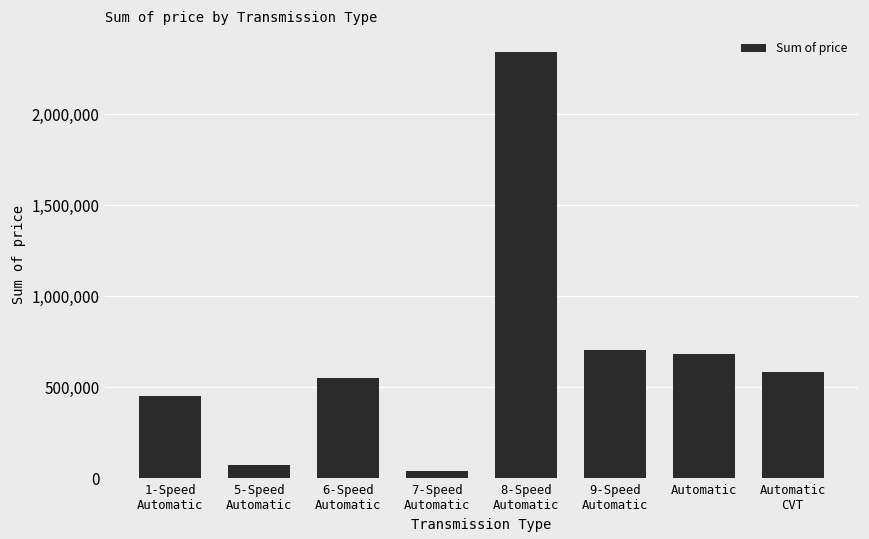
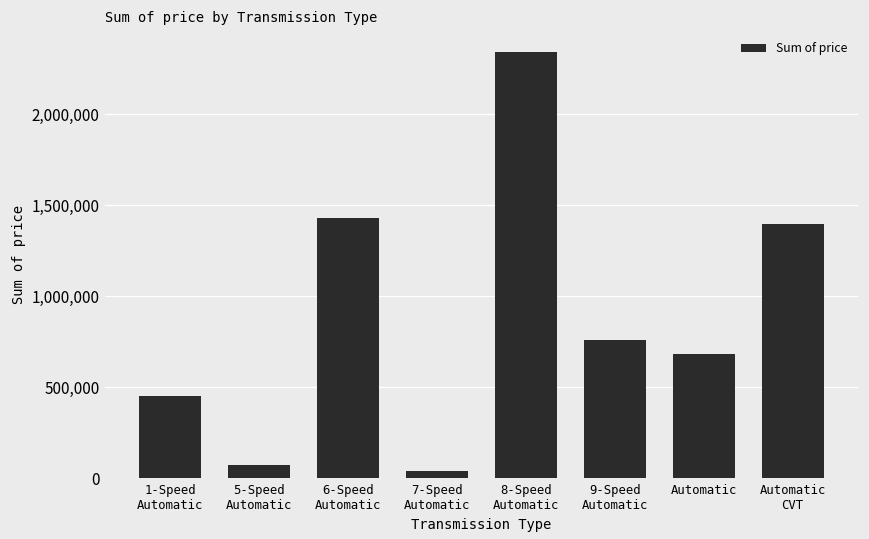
6-Speed Automatic: 550,000 -> 1,430,000
9-Speed Automatic: 710,000 -> 760,000
Automatic CVT: 590,000 -> 1,390,000
